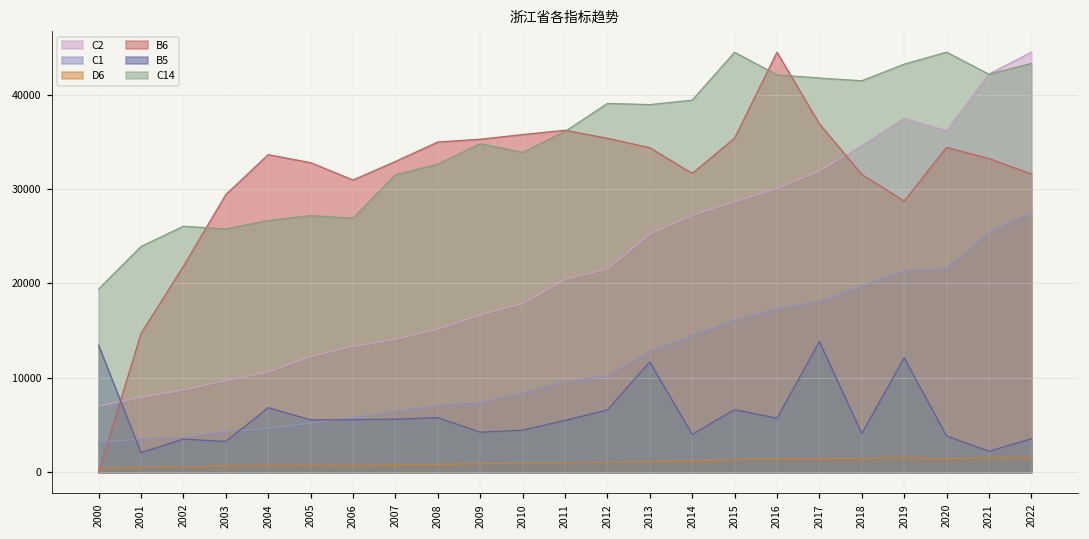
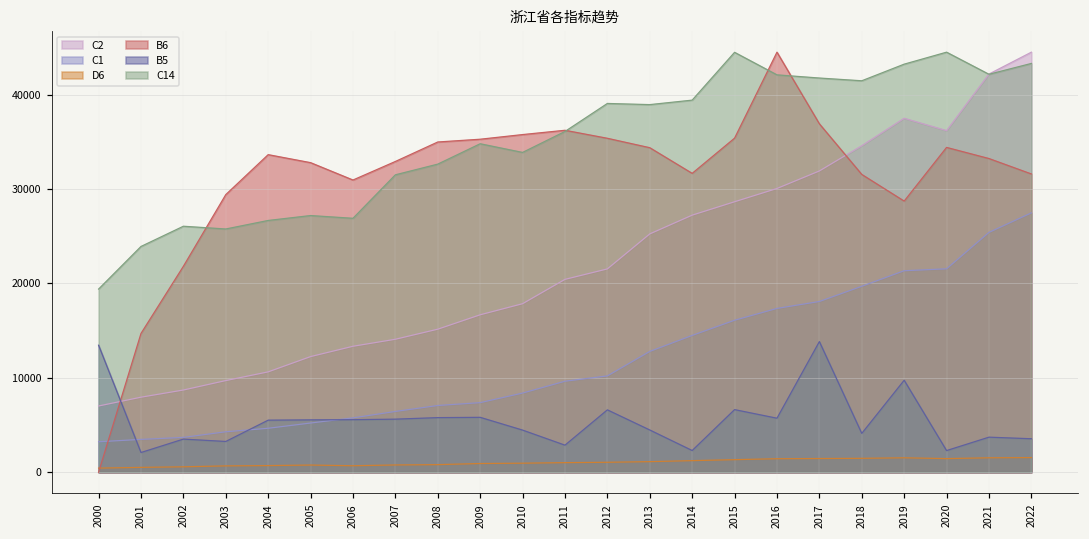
B5, 2004: 7000 -> 6000
B5, 2009: 4000 -> 6000
B5, 2011: 5000 -> 3000
B5, 2013: 12000 -> 4000
B5, 2014: 4000 -> 2000
B5, 2019: 12000 -> 10000
B5, 2020: 4000 -> 2000
B5, 2021: 2000 -> 4000
